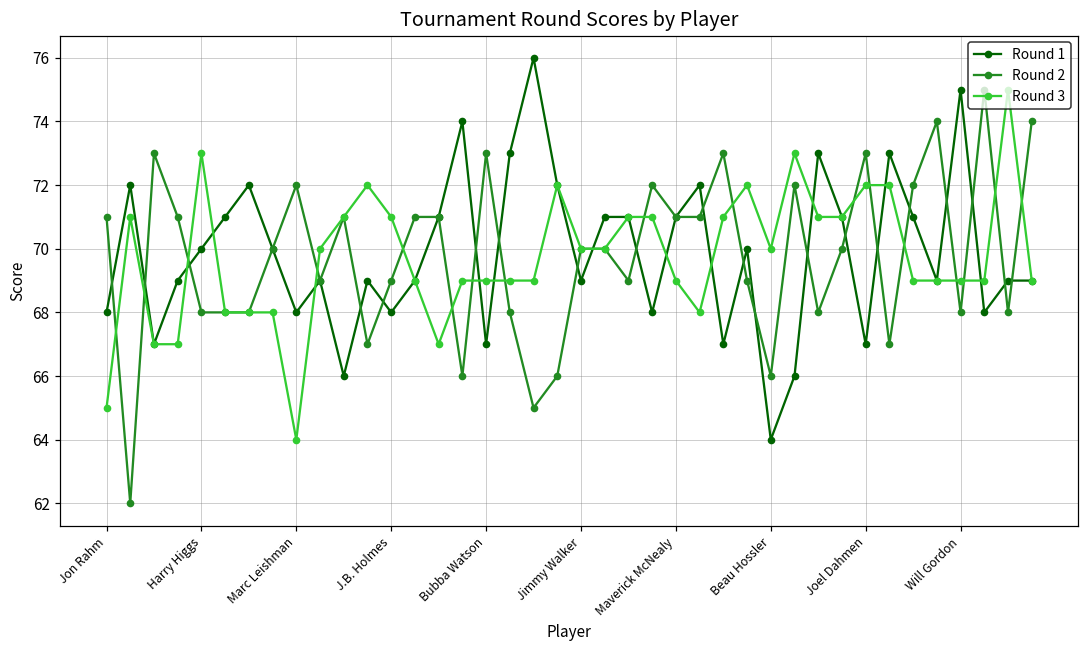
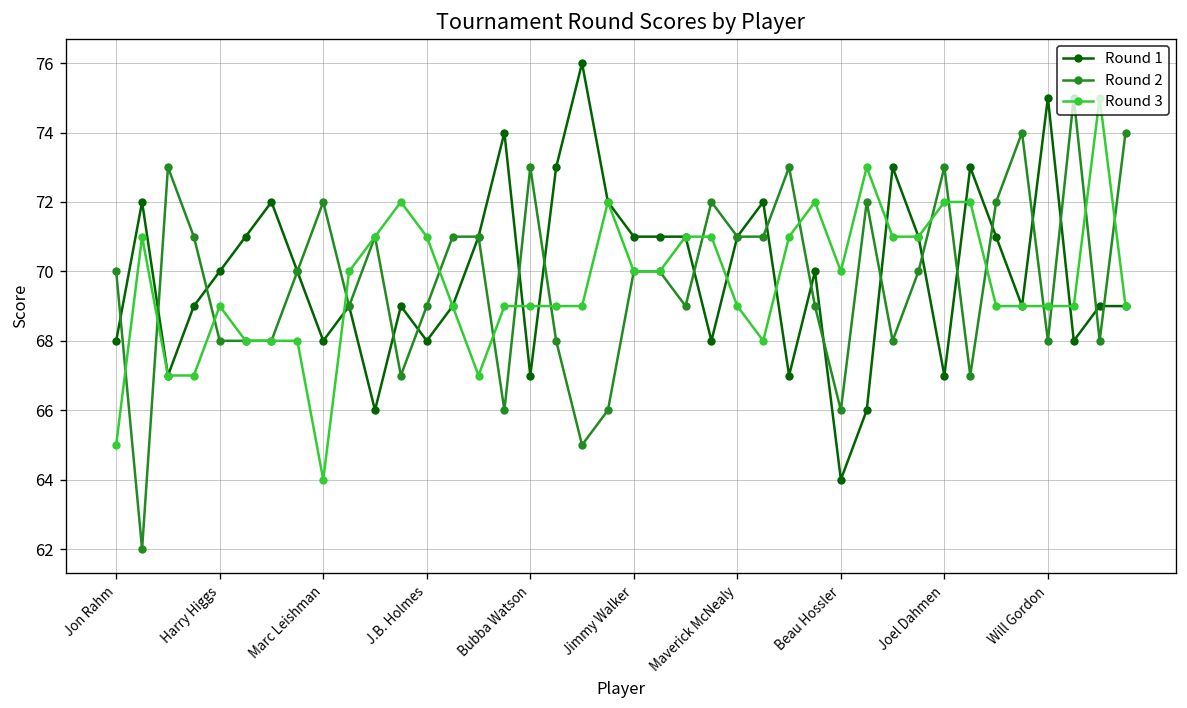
Round 2, Jon Rahm: 71 -> 70
Round 3, Harry Higgs: 73 -> 69
Round 1, Jimmy Walker: 69 -> 71
